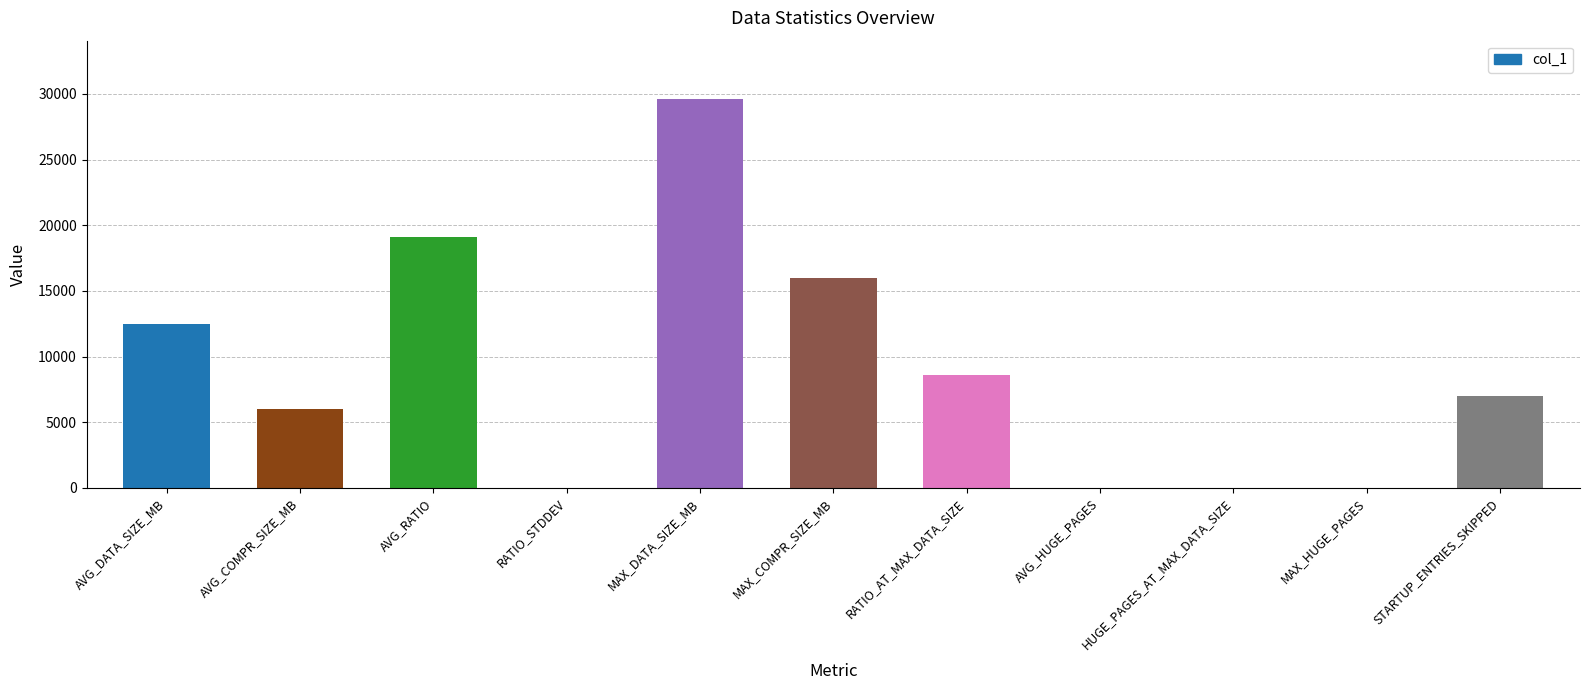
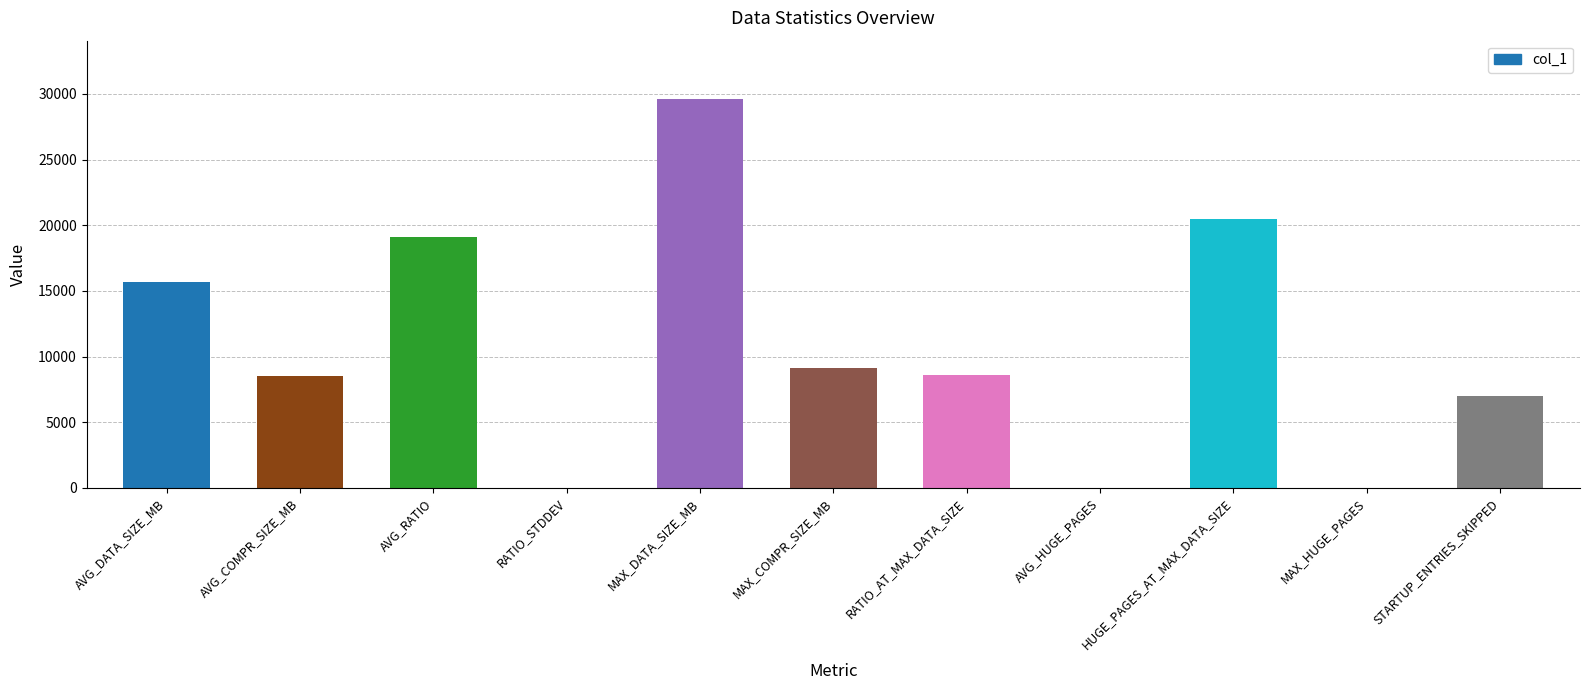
AVG_DATA_SIZE_MB: 12400 -> 15700
AVG_COMPR_SIZE_MB: 6000 -> 8500
MAX_COMPR_SIZE_MB: 16000 -> 9100
HUGE_PAGES_AT_MAX_DATA_SIZE: 0 -> 20500
